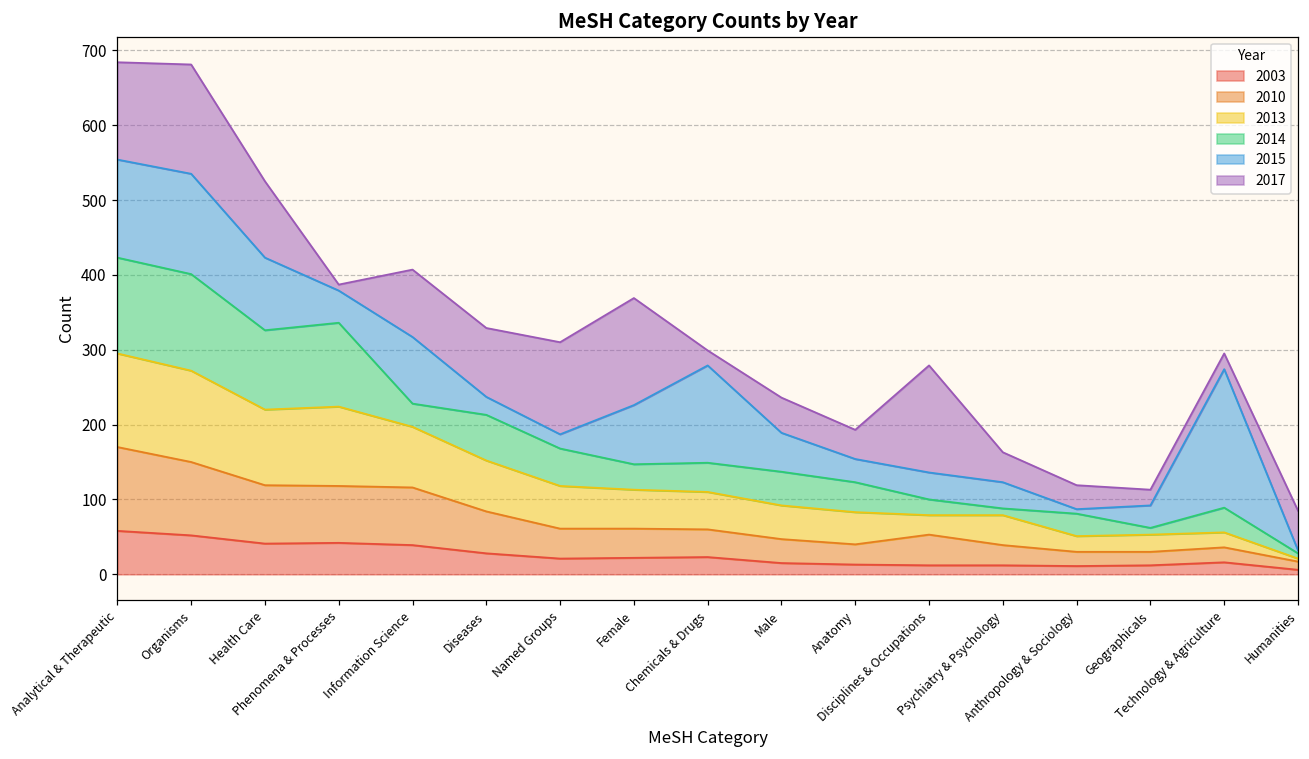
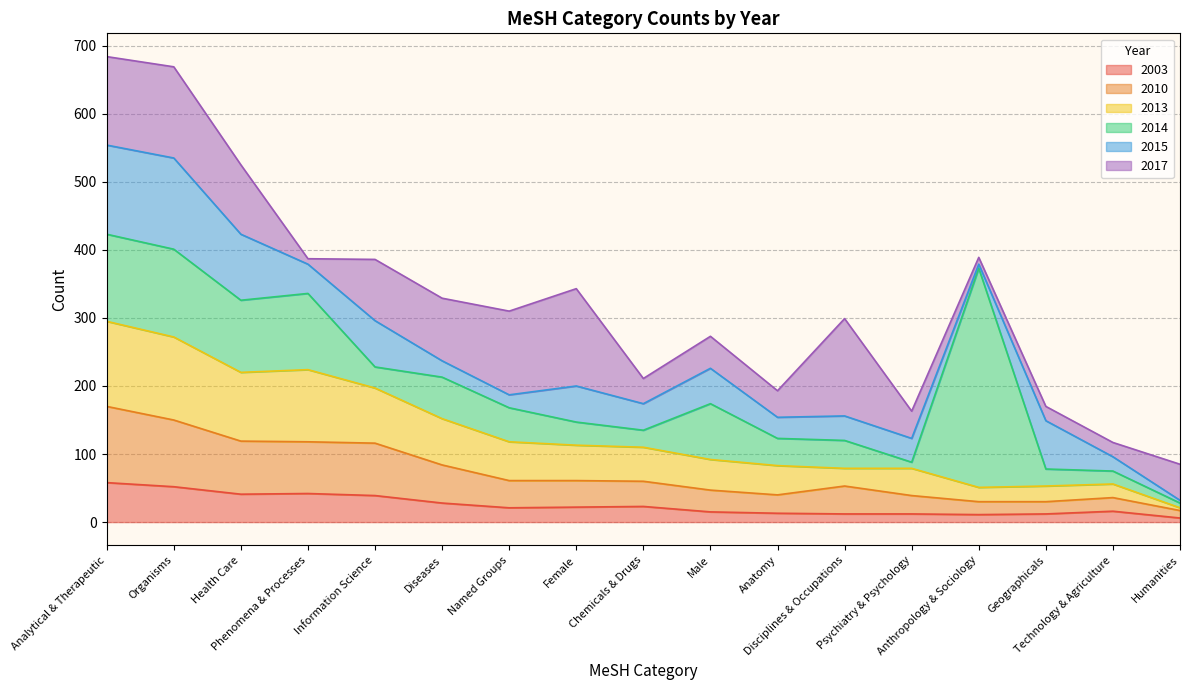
2017, Organisms: 150 -> 130
2015, Information Science: 90 -> 70
2015, Female: 80 -> 50
2014, Chemicals & Drugs: 40 -> 30
2015, Chemicals & Drugs: 130 -> 40
2017, Chemicals & Drugs: 20 -> 40
2014, Male: 50 -> 80
2014, Disciplines & Occupations: 20 -> 40
2014, Anthropology & Sociology: 30 -> 320
2017, Anthropology & Sociology: 30 -> 10
2014, Geographicals: 10 -> 30
2015, Geographicals: 30 -> 70
2014, Technology & Agriculture: 30 -> 20
2015, Technology & Agriculture: 190 -> 20
